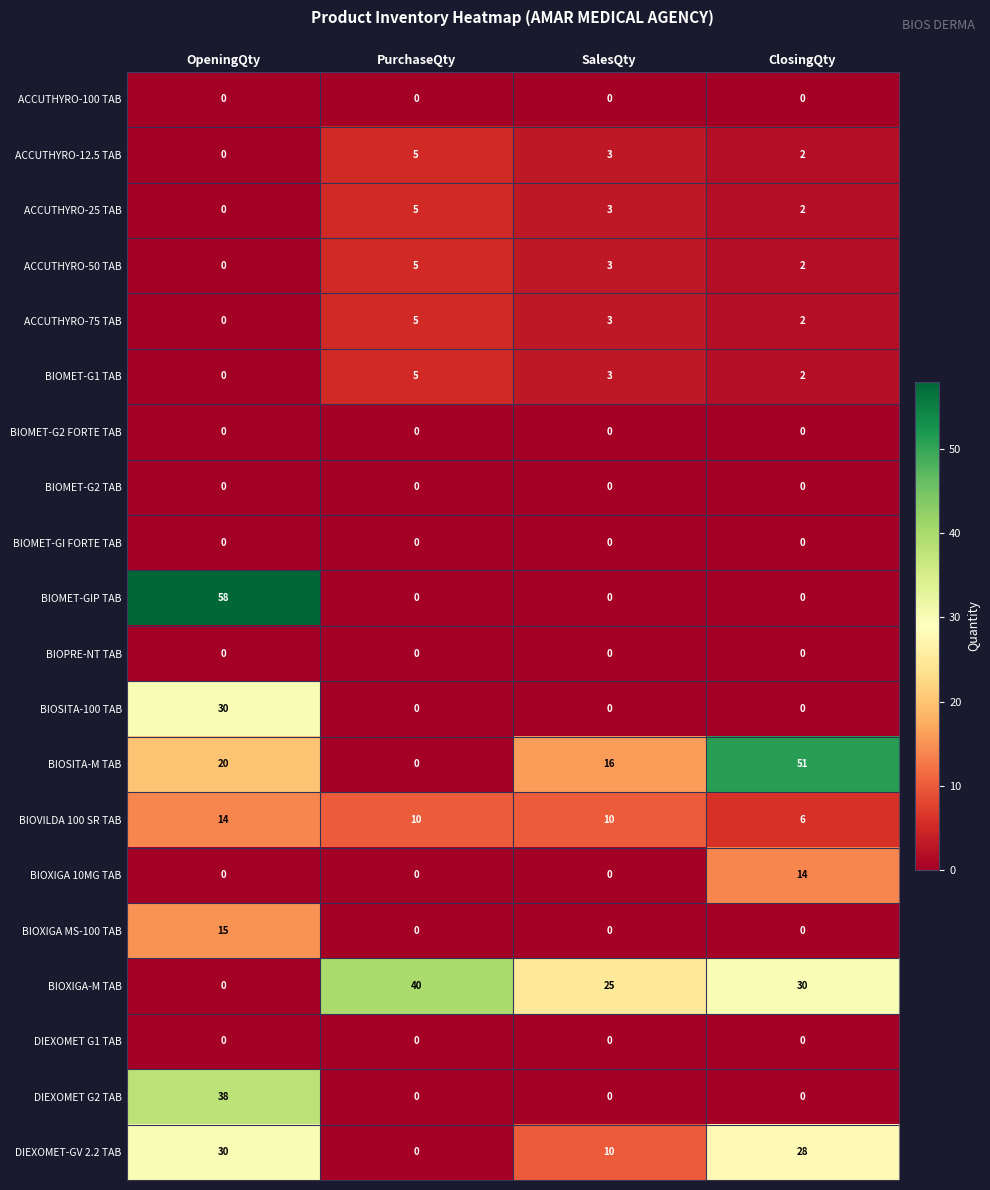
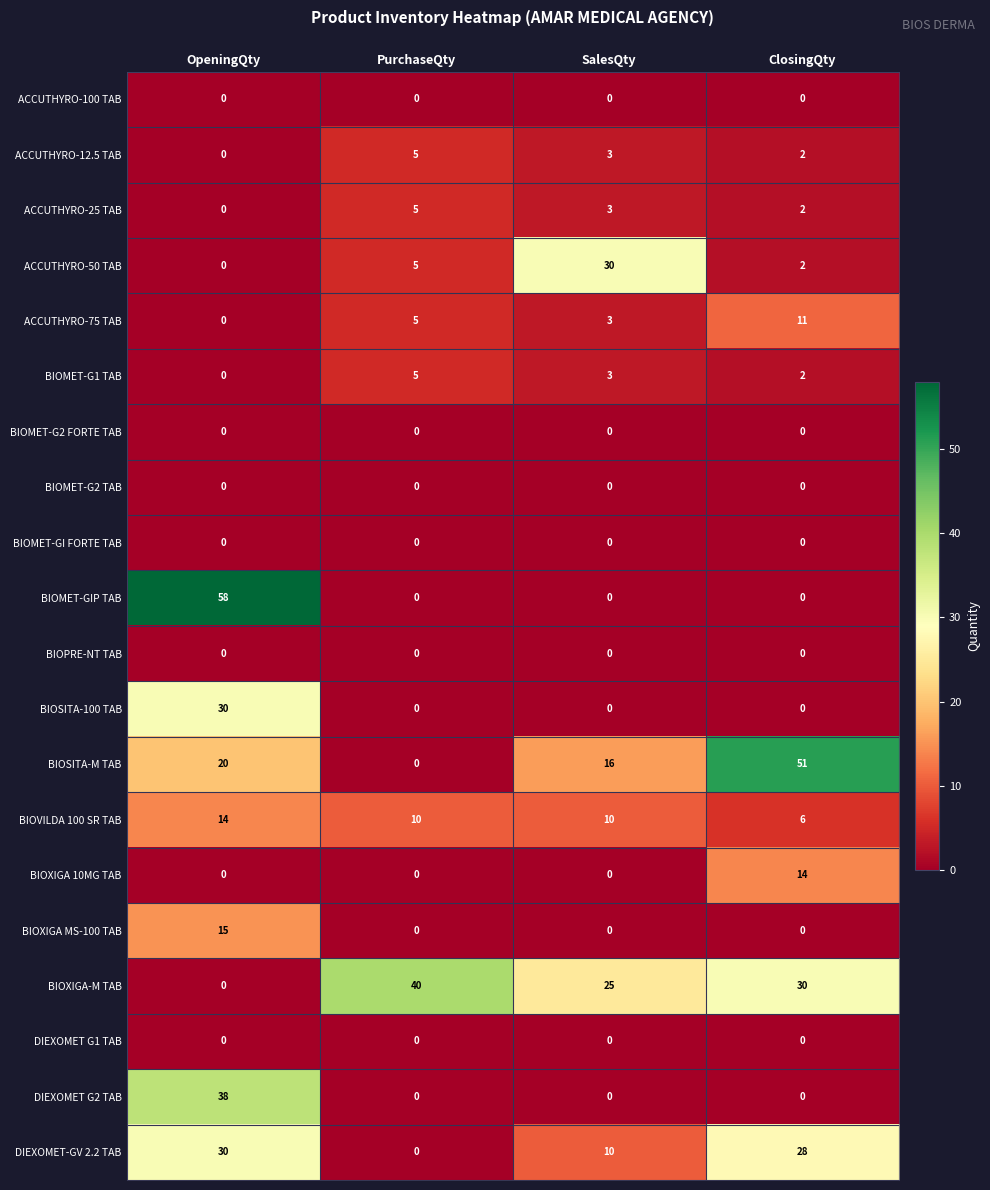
ACCUTHYRO-50 TAB, SalesQty: 3 -> 30
ACCUTHYRO-75 TAB, ClosingQty: 2 -> 11
